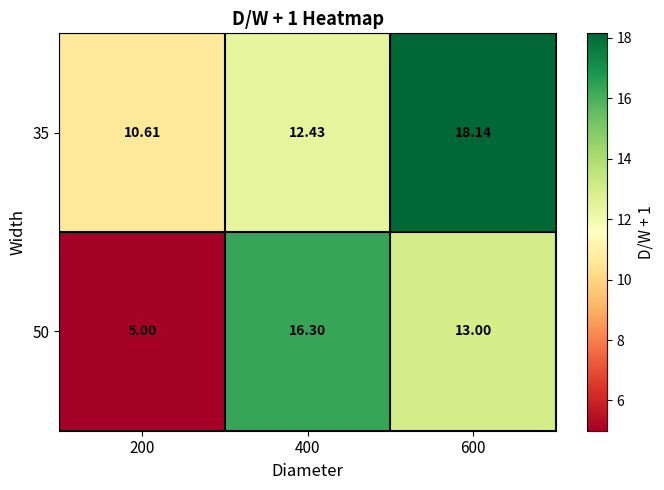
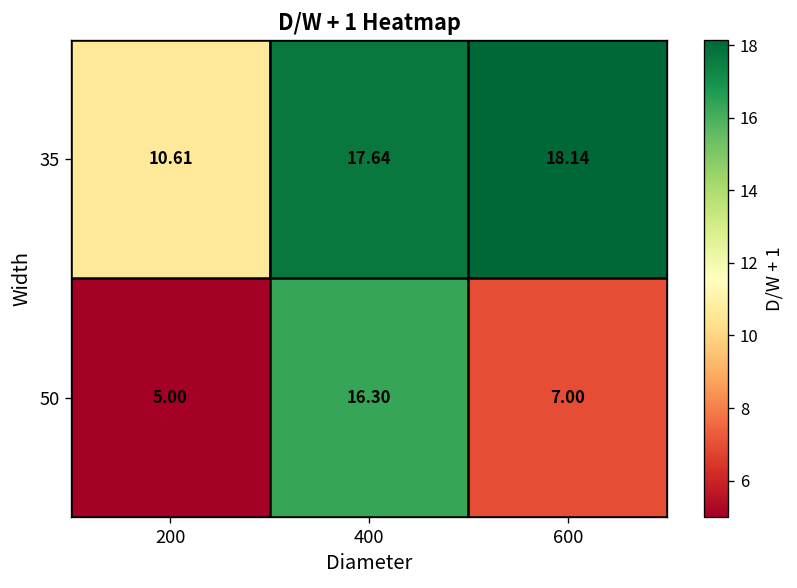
35, 400: 12.43 -> 17.64
50, 600: 13.00 -> 7.00
